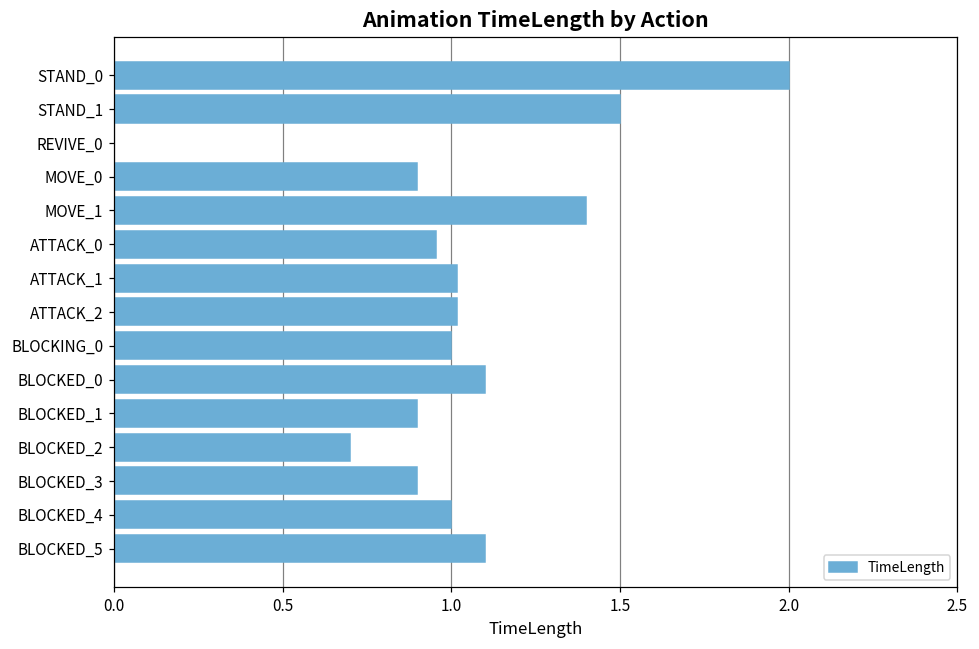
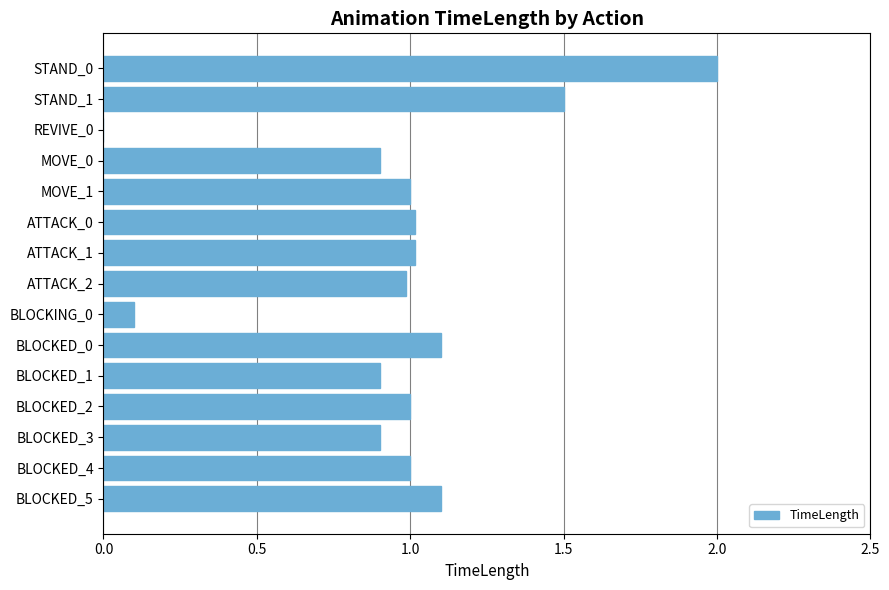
MOVE_1: 1.4 -> 1.0
ATTACK_0: 0.95 -> 1.02
ATTACK_2: 1.02 -> 0.99
BLOCKING_0: 1.0 -> 0.1
BLOCKED_2: 0.7 -> 1.0
